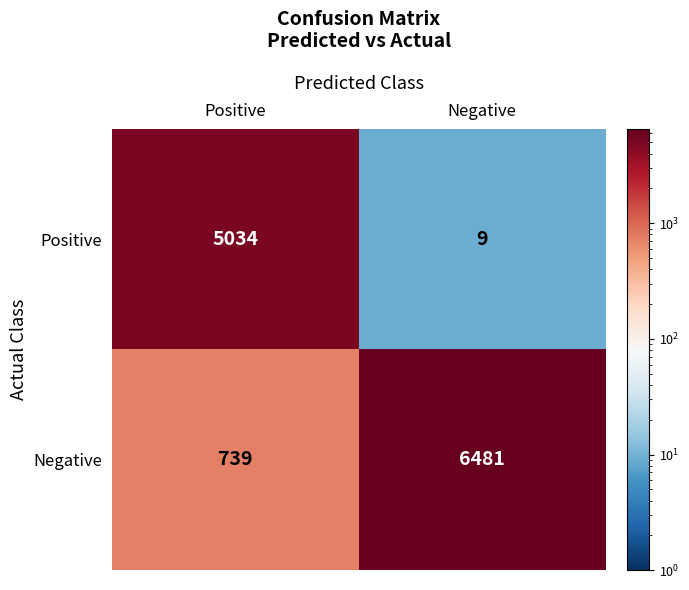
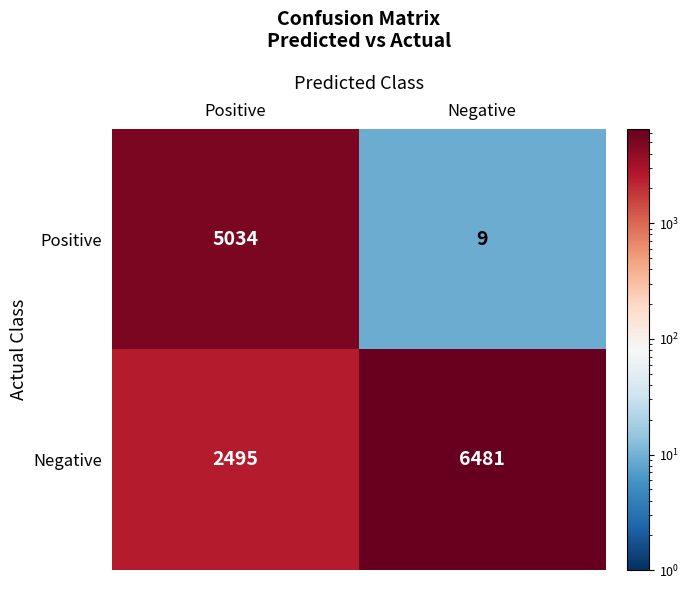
Negative, Positive: 739 -> 2495
